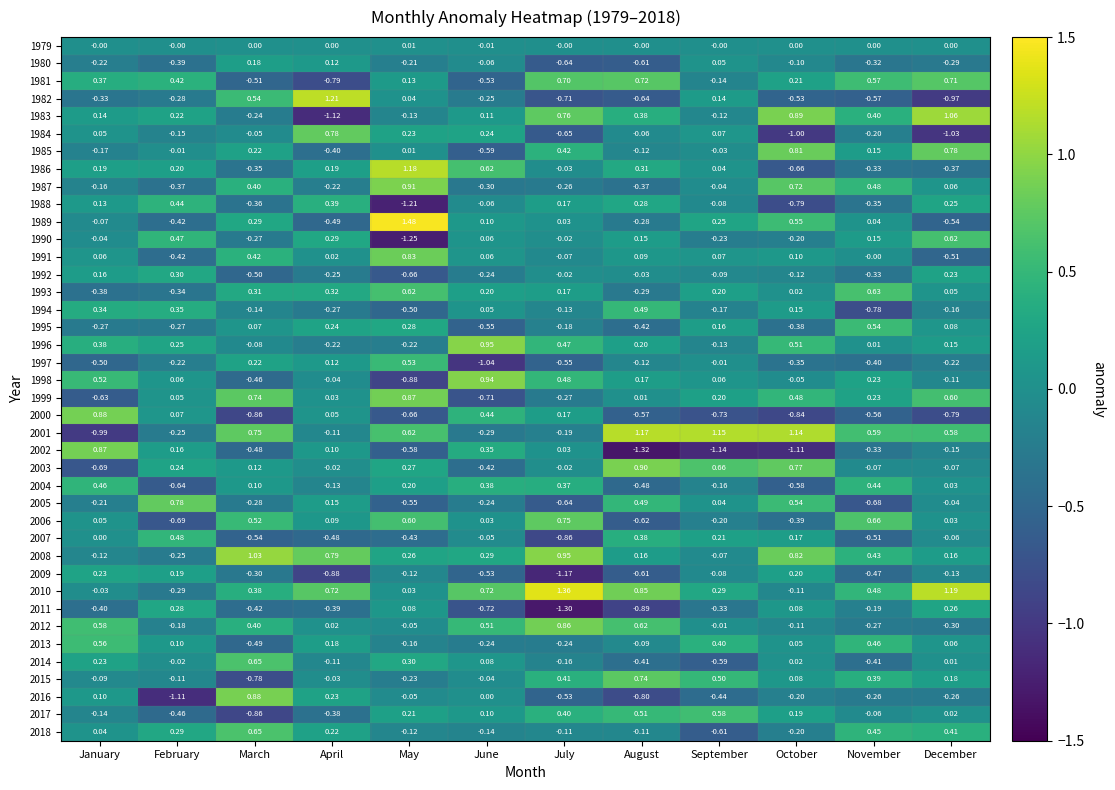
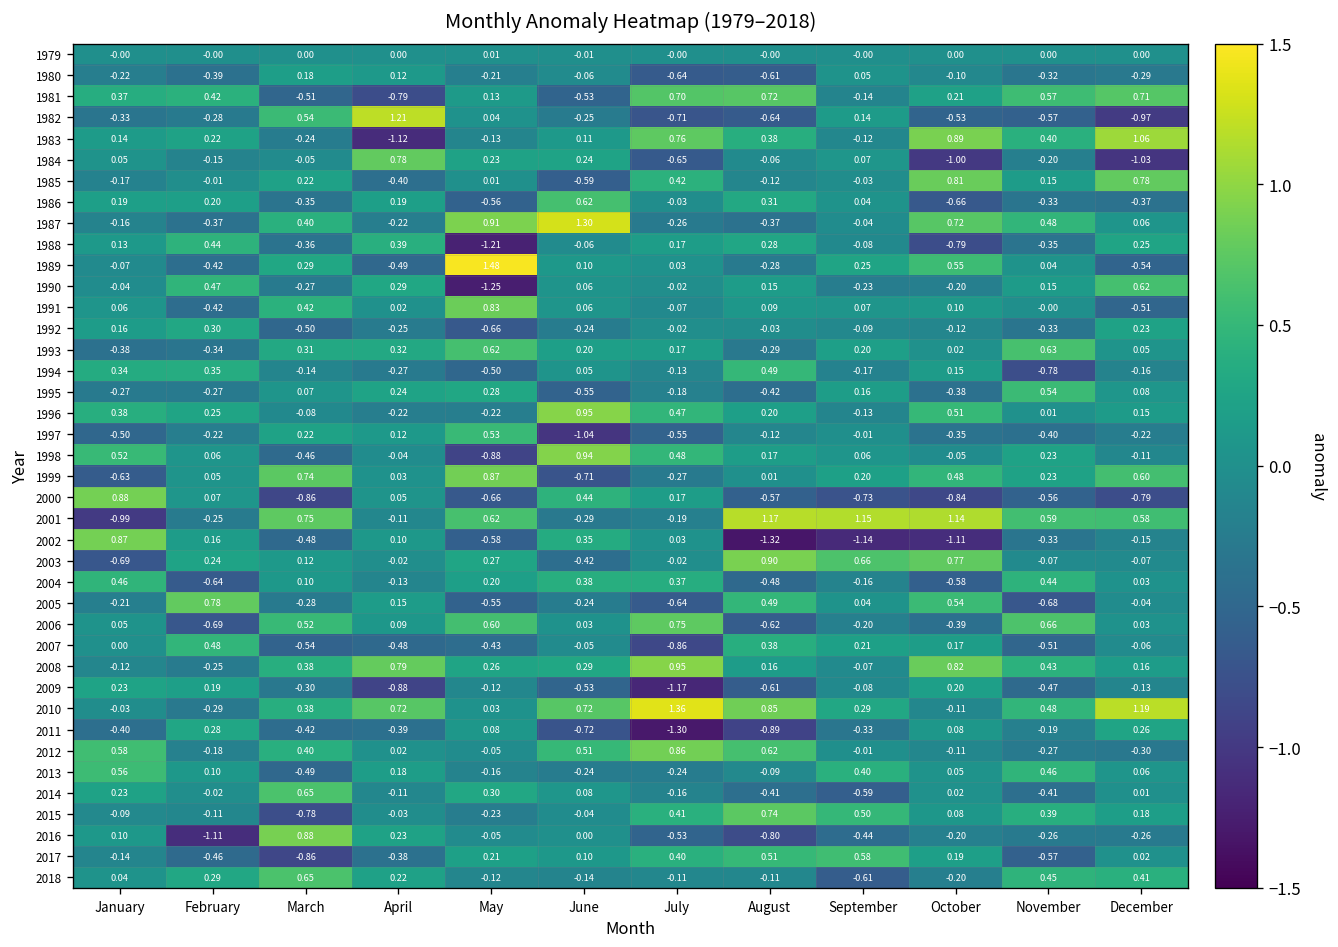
1986, May: 1.18 -> -0.56
1987, June: -0.30 -> 1.30
2008, March: 1.03 -> 0.38
2017, November: -0.06 -> -0.57
